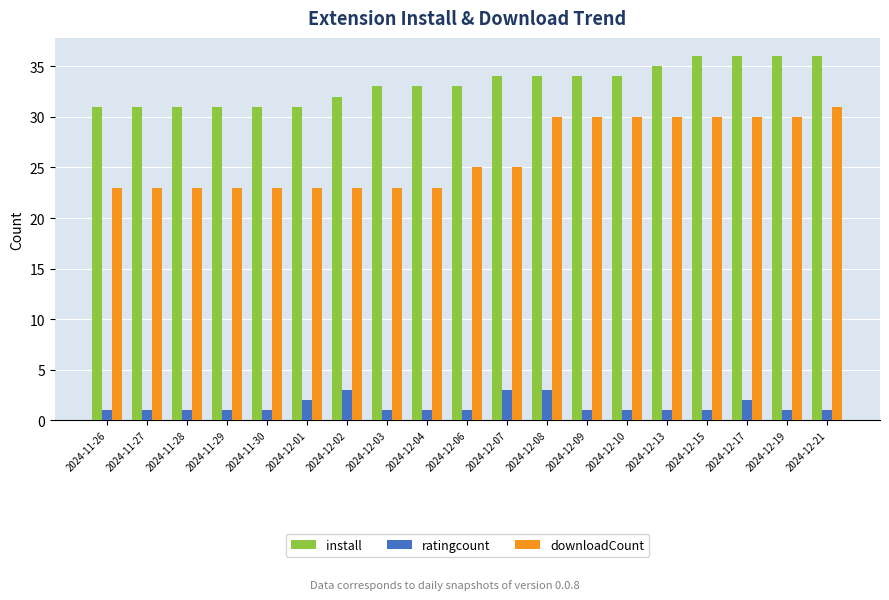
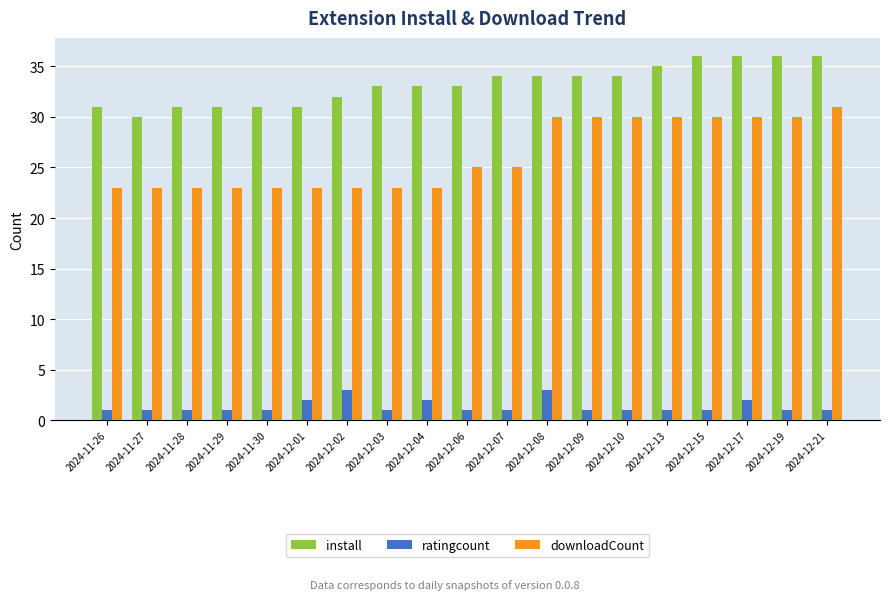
install, 2024-11-27: 31 -> 30
ratingcount, 2024-12-04: 1 -> 2
ratingcount, 2024-12-07: 3 -> 1
